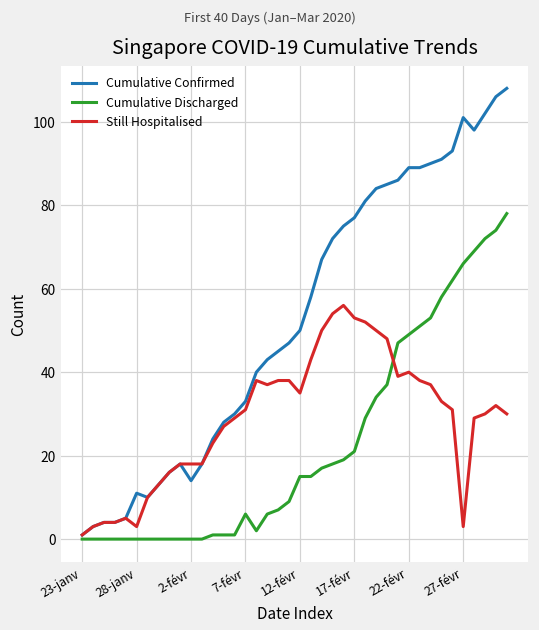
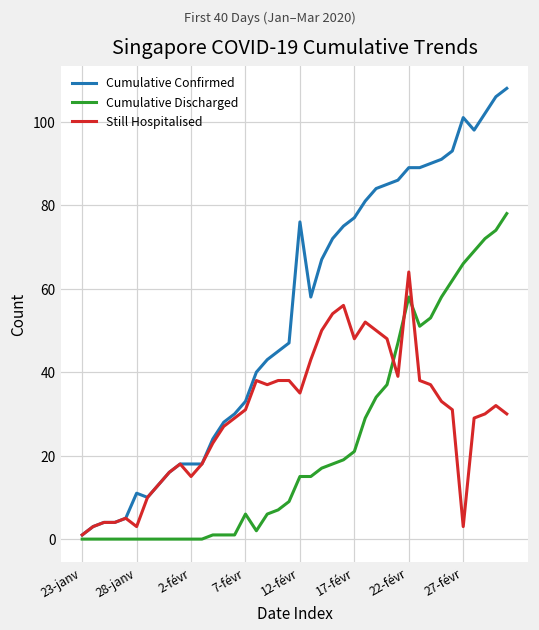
Cumulative Confirmed, 2-févr: 14 -> 18
Still Hospitalised, 2-févr: 18 -> 15
Cumulative Confirmed, 12-févr: 50 -> 76
Still Hospitalised, 17-févr: 53 -> 48
Cumulative Discharged, 22-févr: 49 -> 58
Still Hospitalised, 22-févr: 40 -> 64
